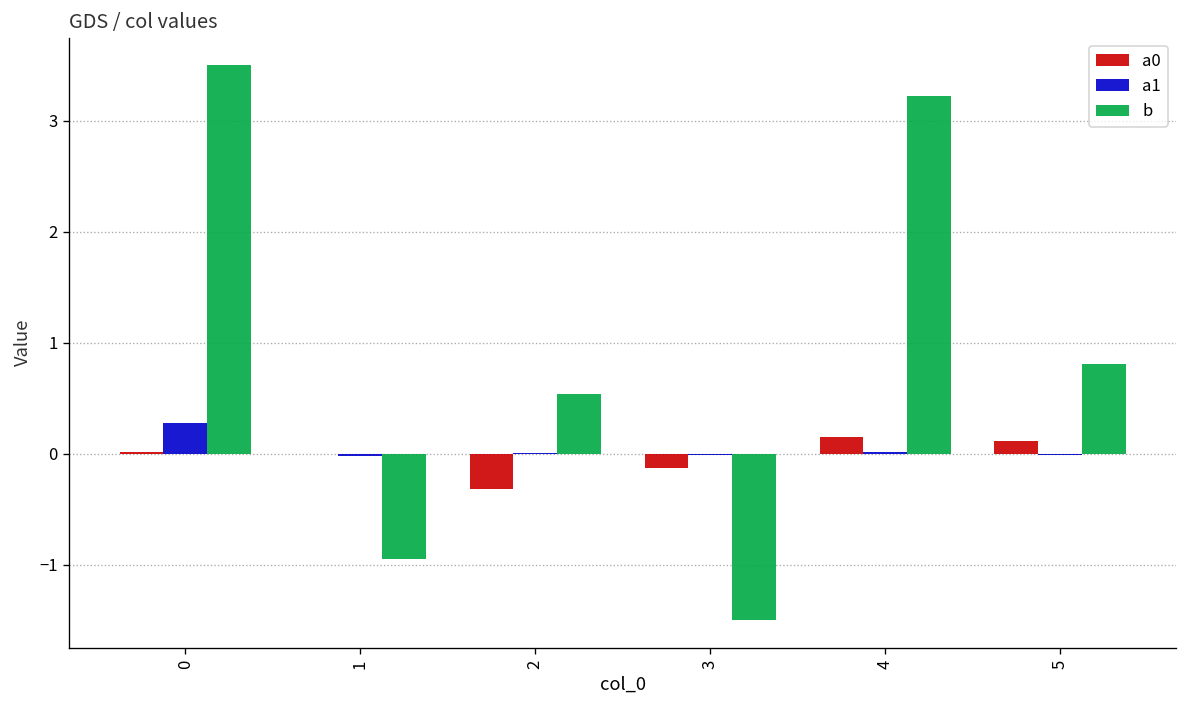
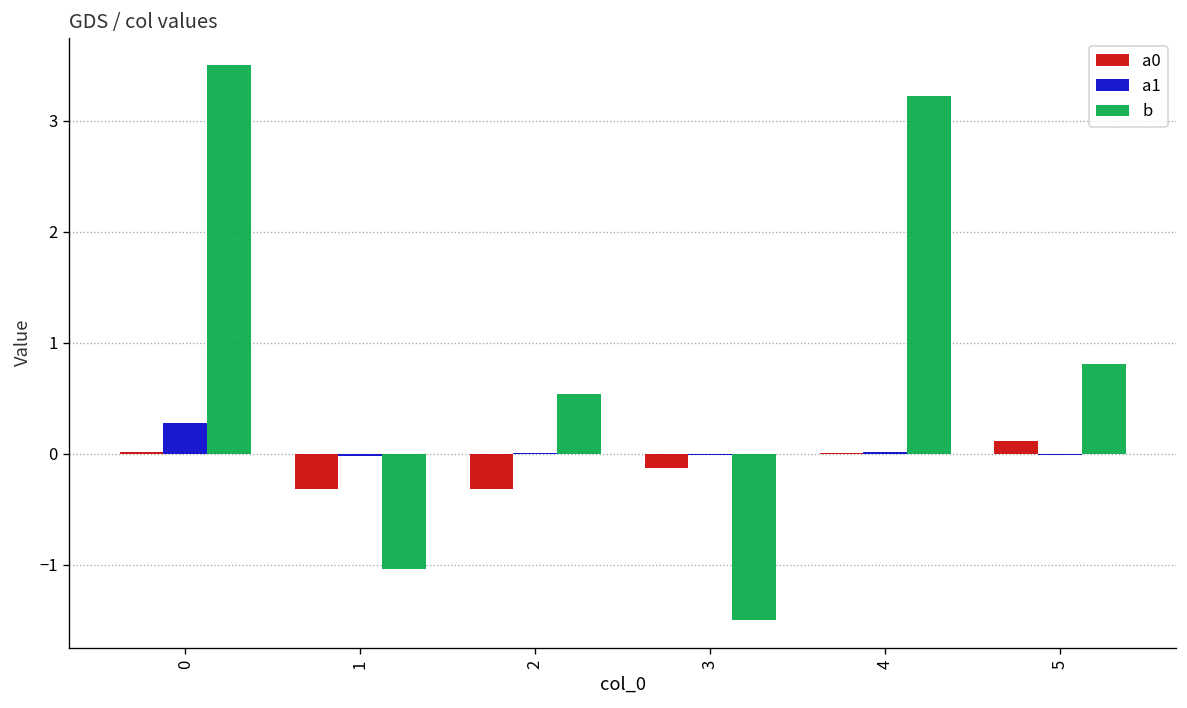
a0, 1: 0.0 -> -0.3
b, 1: -0.9 -> -1.0
a0, 4: 0.2 -> 0.0
